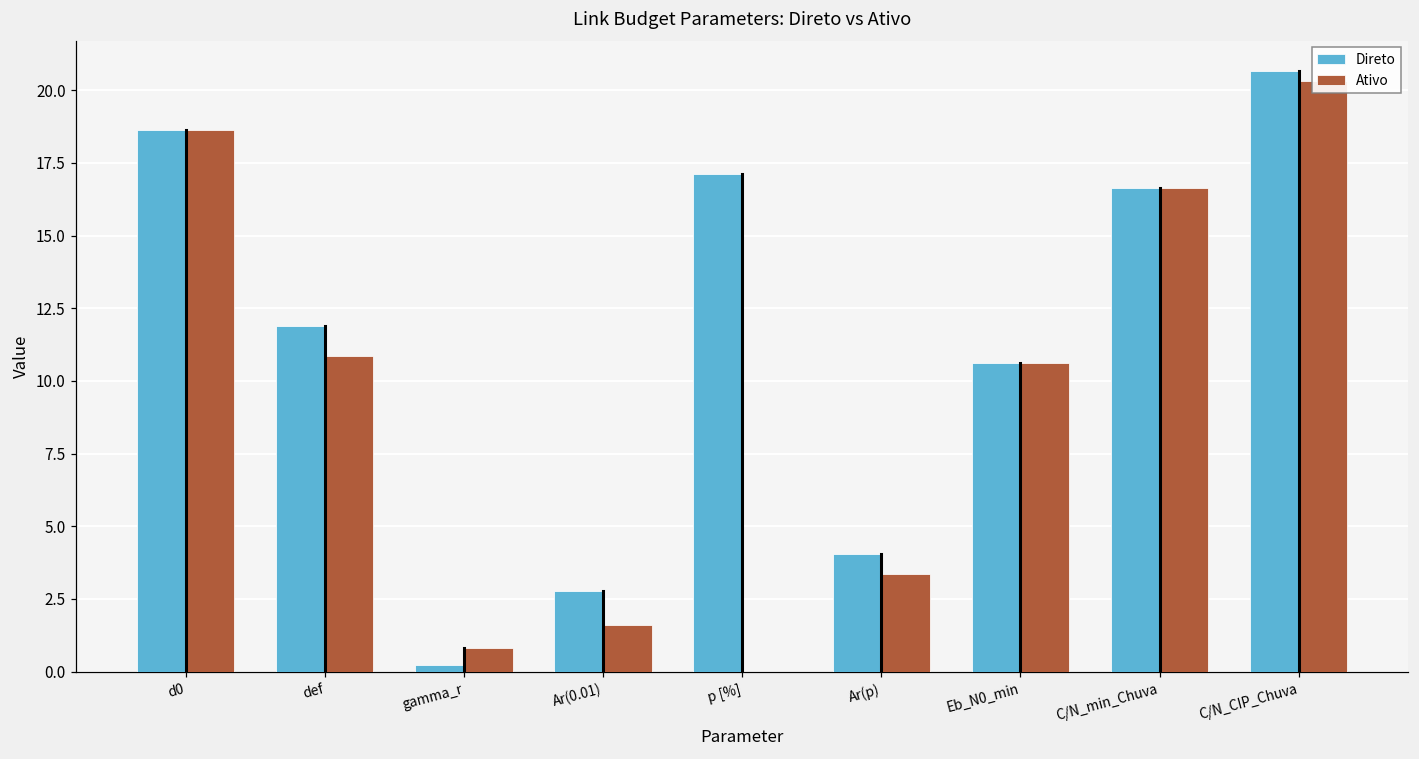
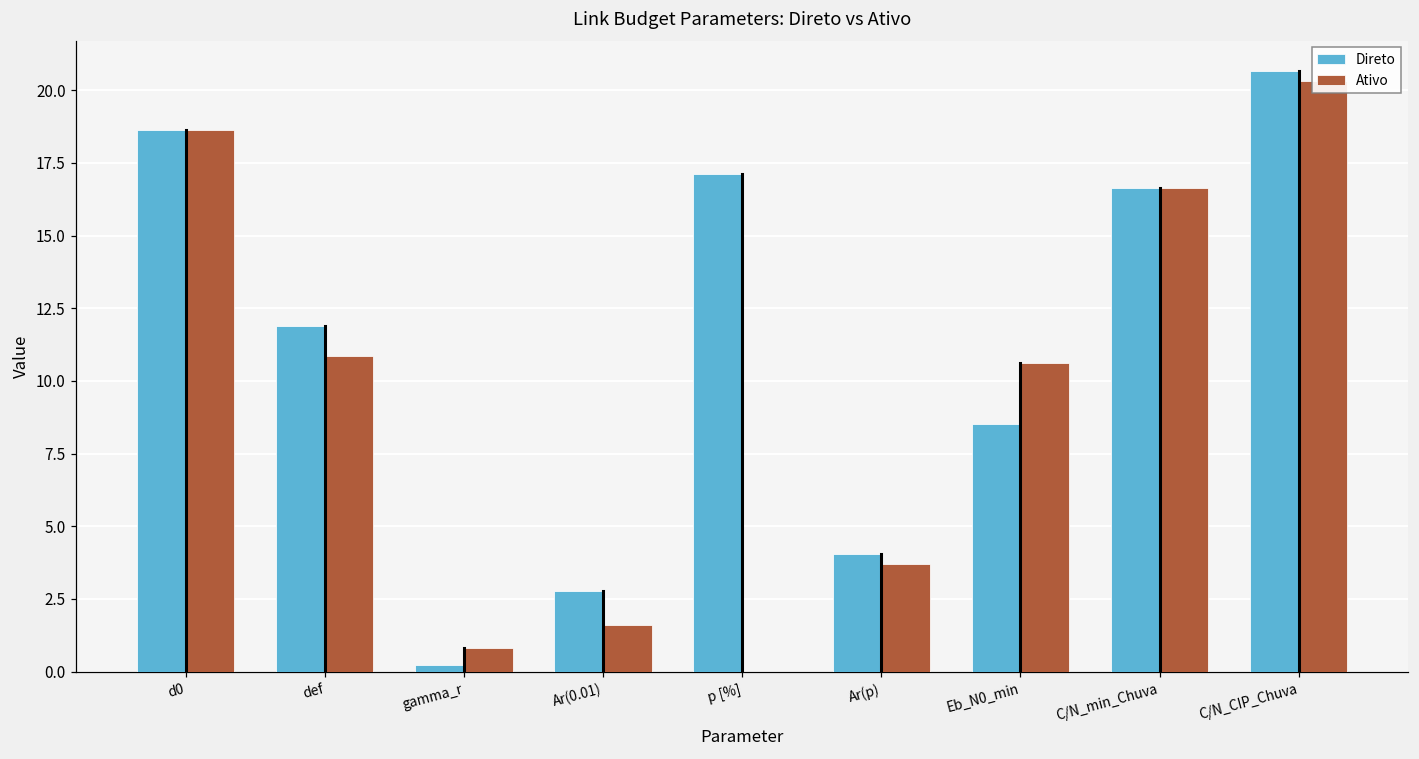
Ativo, Ar(p): 3.4 -> 3.7
Direto, Eb_N0_min: 10.6 -> 8.5
